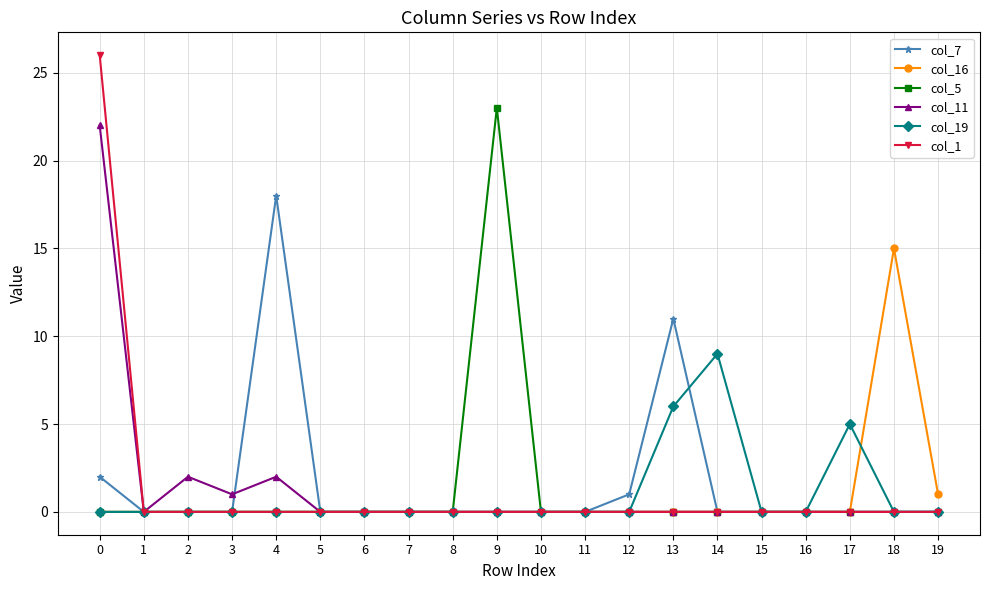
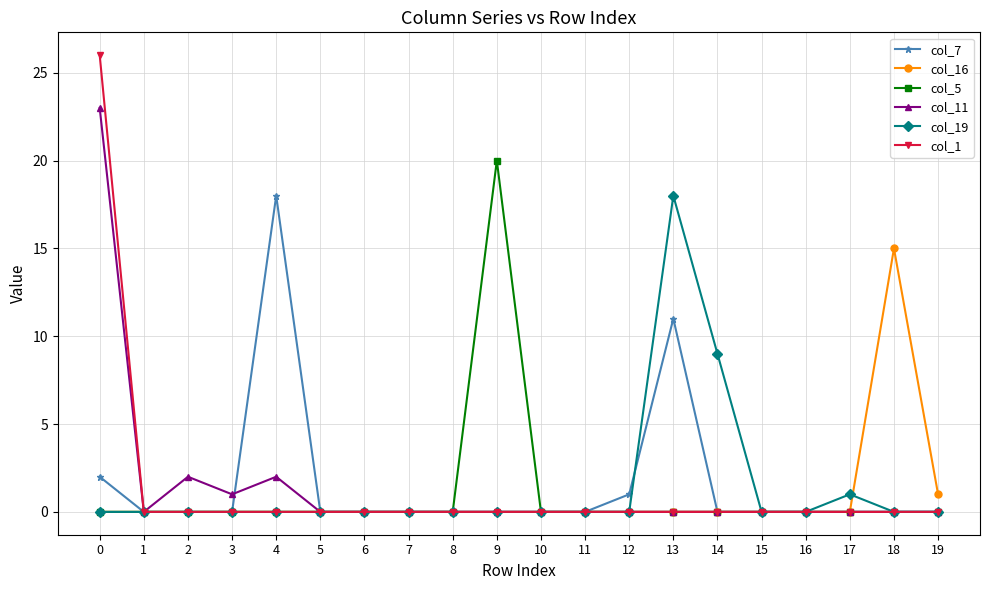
col_11, 0: 22 -> 23
col_5, 9: 23 -> 20
col_19, 13: 6 -> 18
col_19, 17: 5 -> 1
